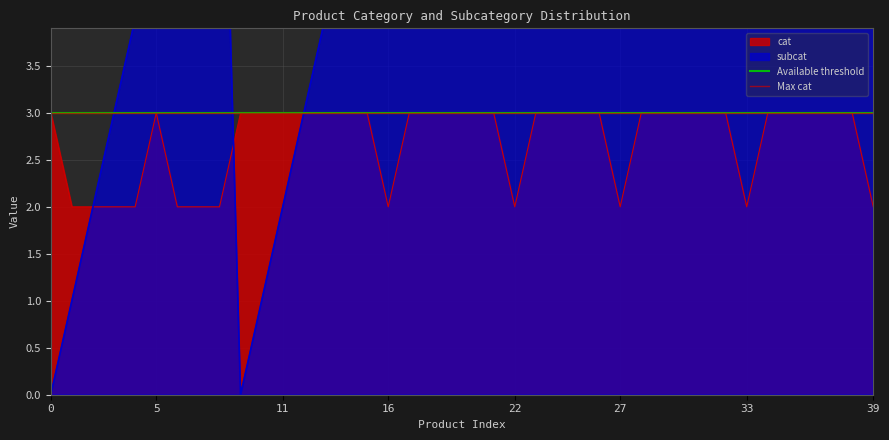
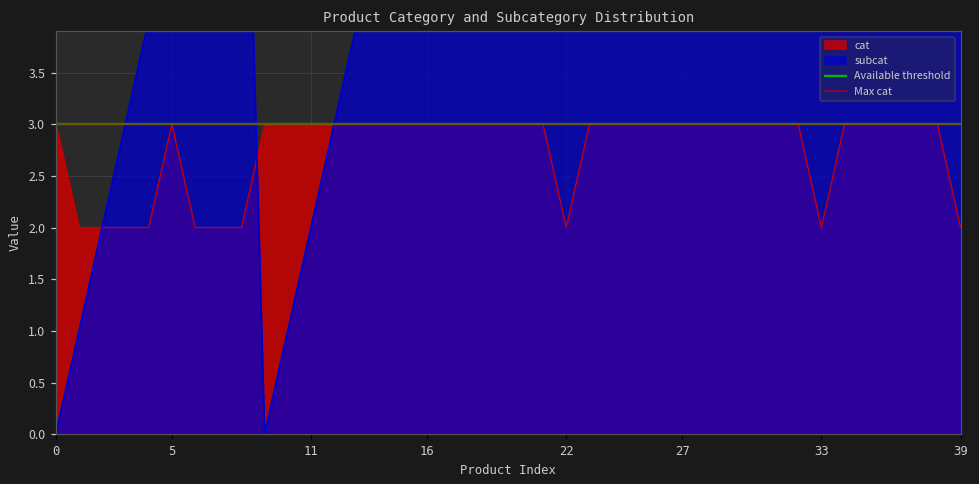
cat, 16: 2 -> 3
cat, 27: 2 -> 3
